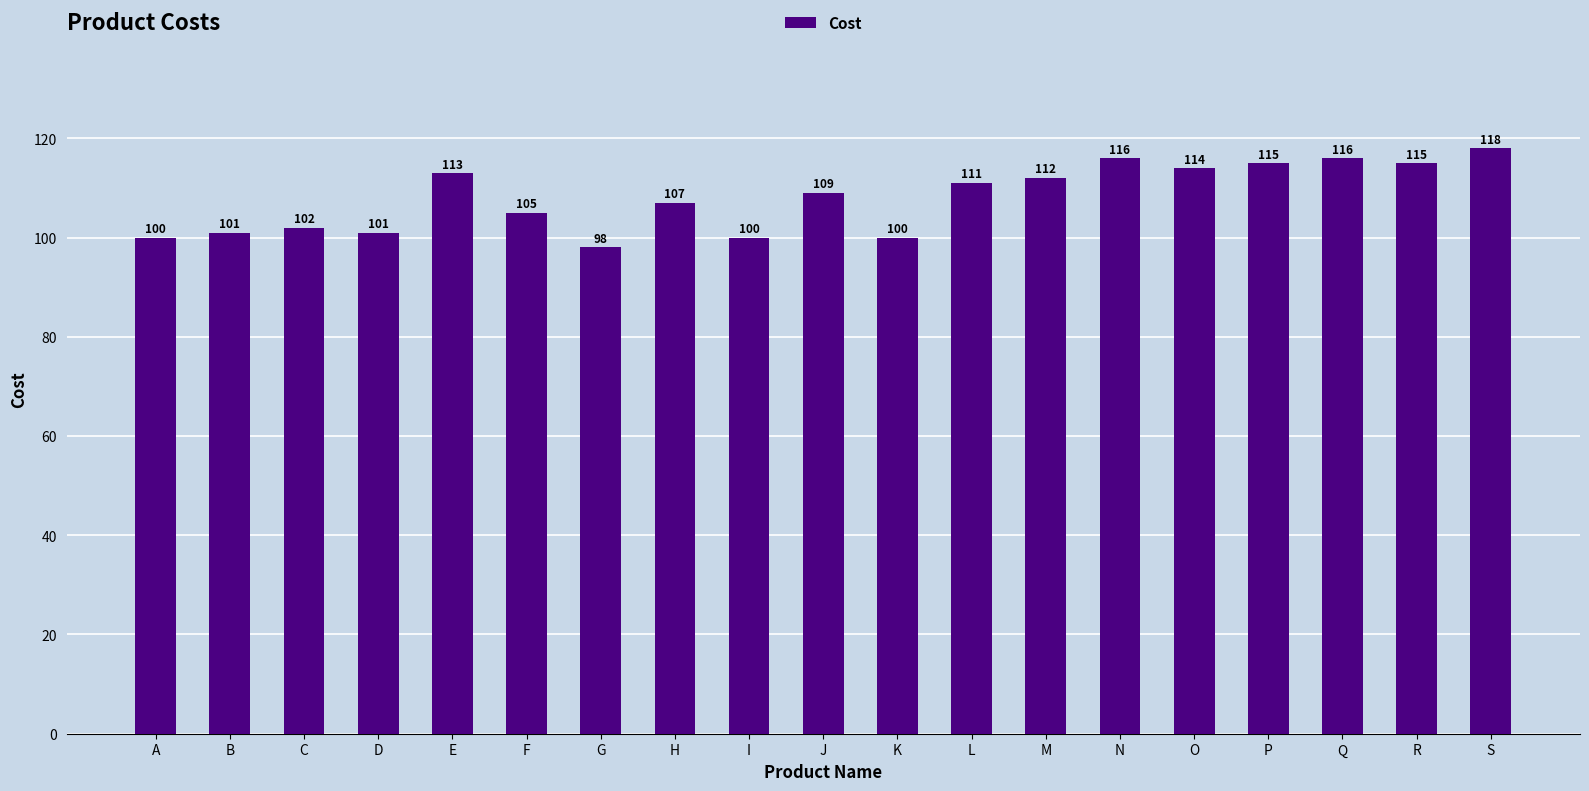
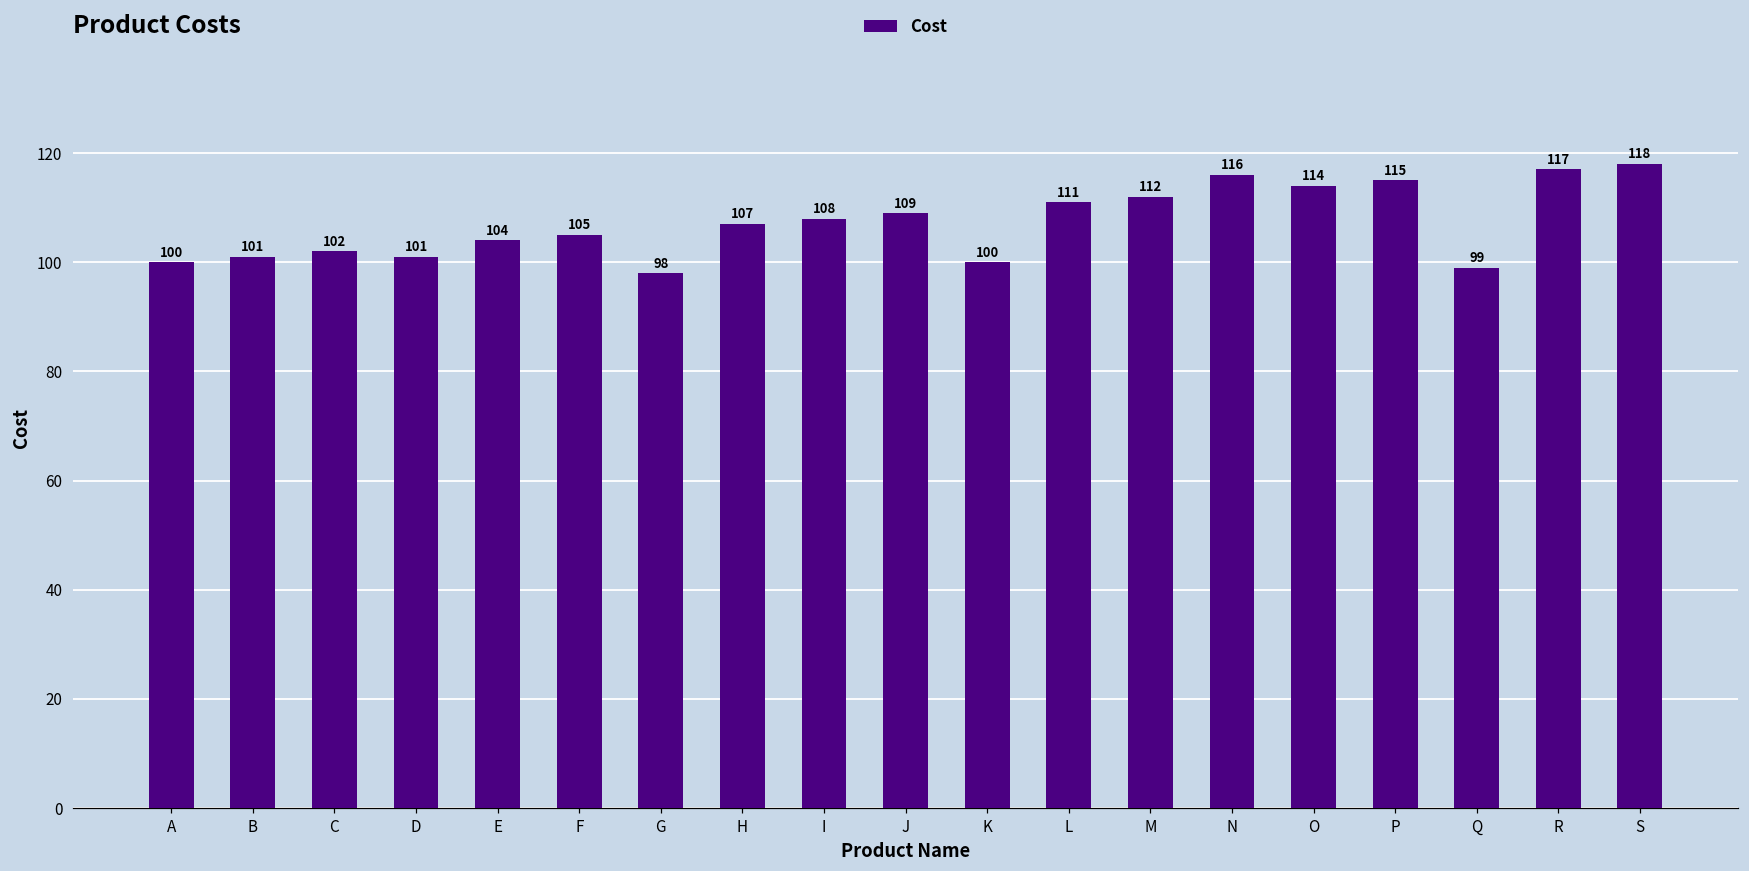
E: 113 -> 104
I: 100 -> 108
Q: 116 -> 99
R: 115 -> 117
